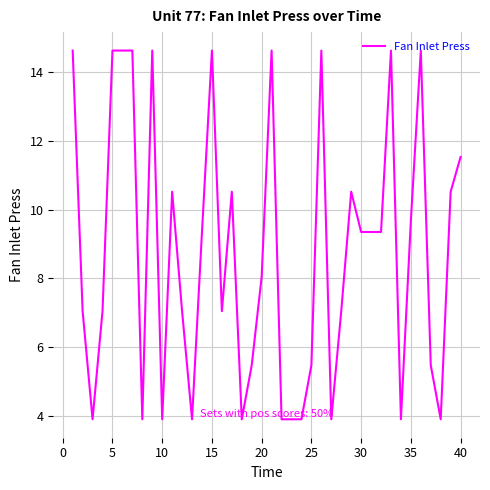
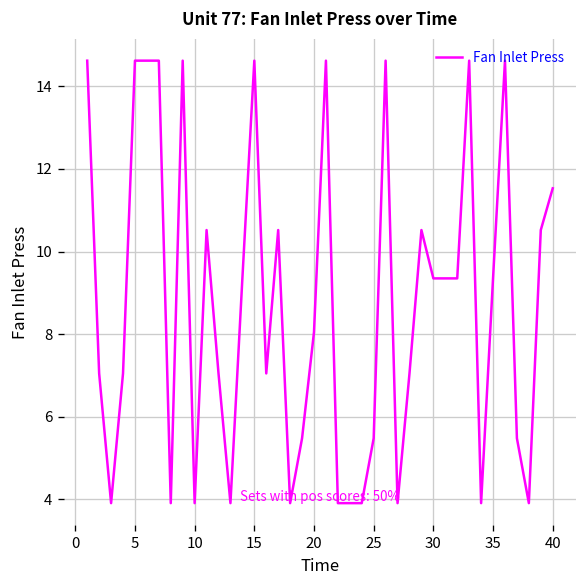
35: 9.7 -> 9.4
